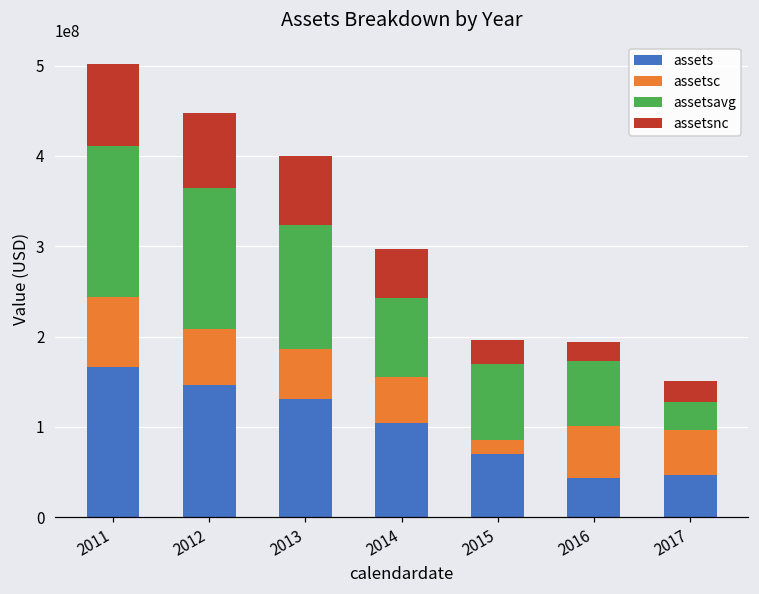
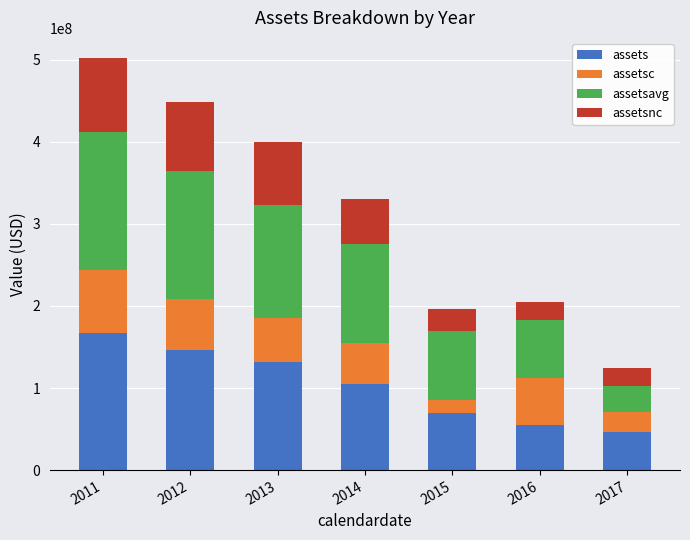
assetsavg, 2014: 90000000 -> 120000000
assets, 2016: 40000000 -> 50000000
assetsc, 2017: 50000000 -> 20000000
